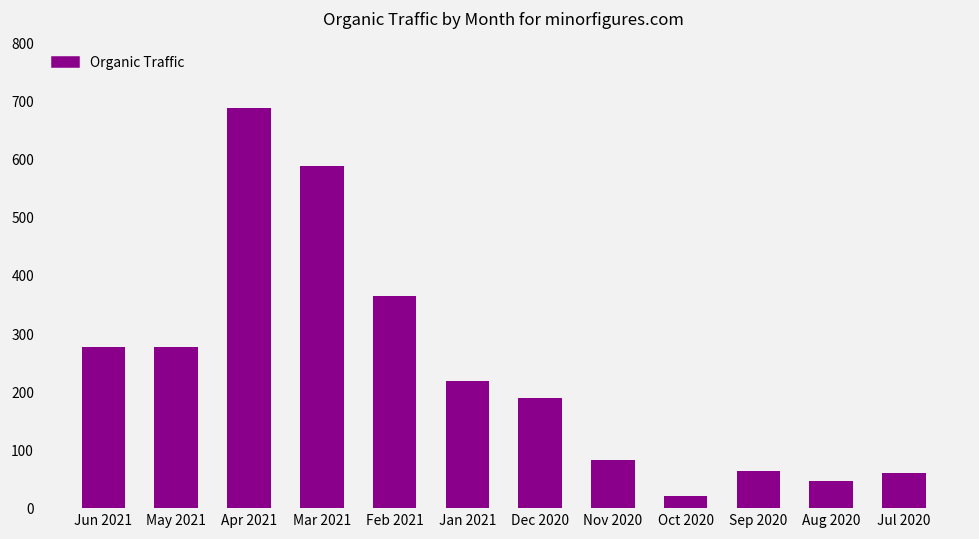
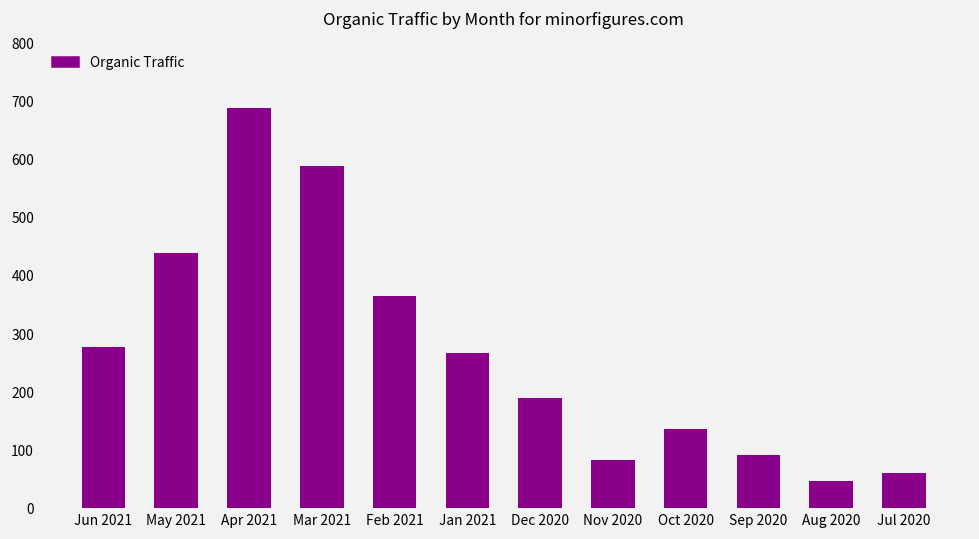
May 2021: 280 -> 440
Jan 2021: 220 -> 270
Oct 2020: 20 -> 140
Sep 2020: 60 -> 90
